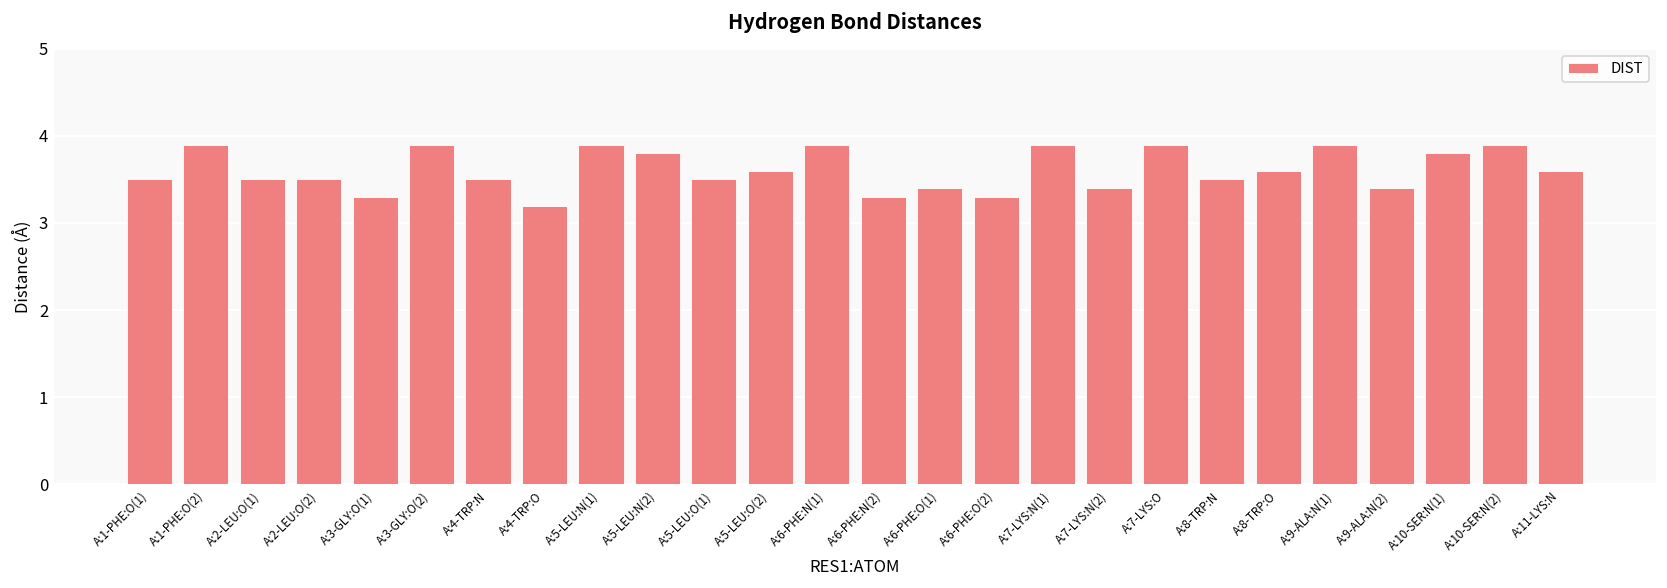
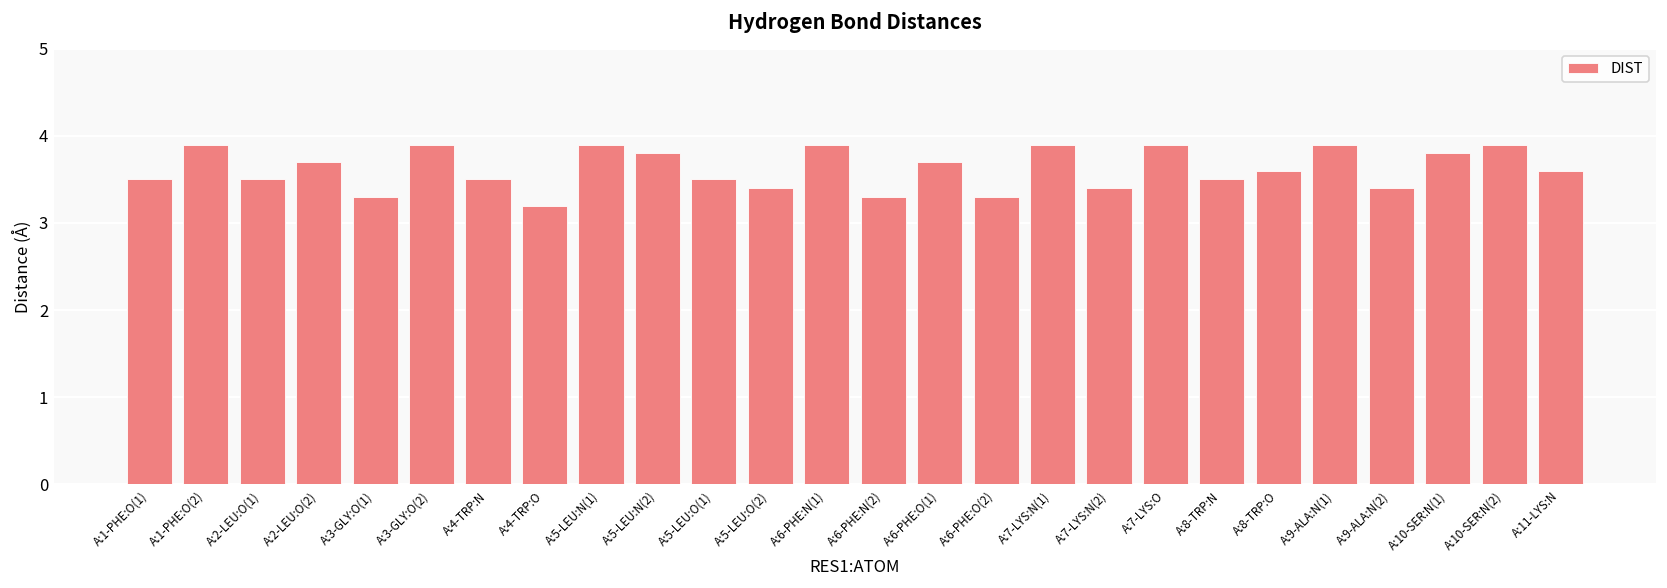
A:2-LEU:O(2): 3.5 -> 3.7
A:5-LEU:O(2): 3.6 -> 3.4
A:6-PHE:O(1): 3.4 -> 3.7
